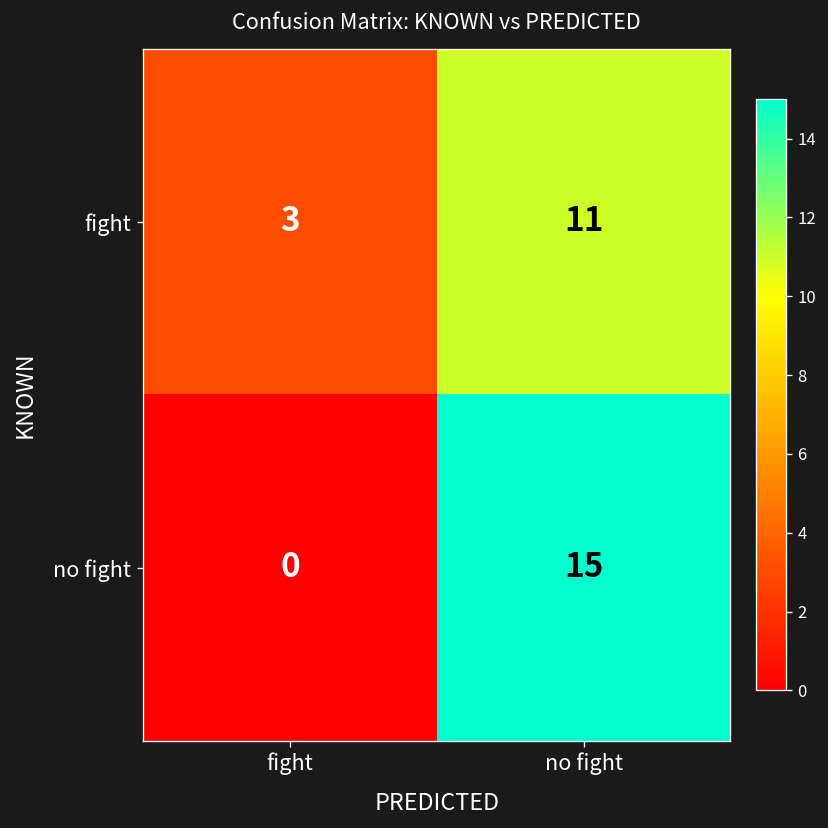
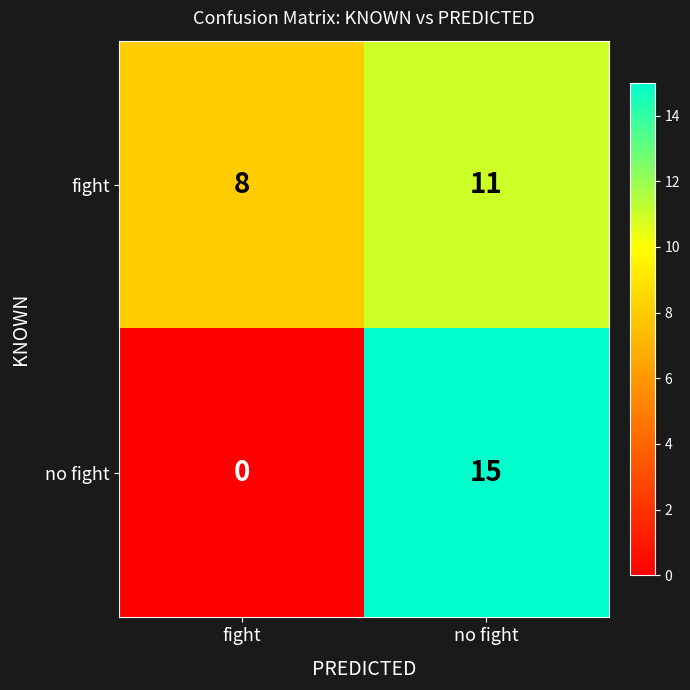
fight, fight: 3 -> 8
